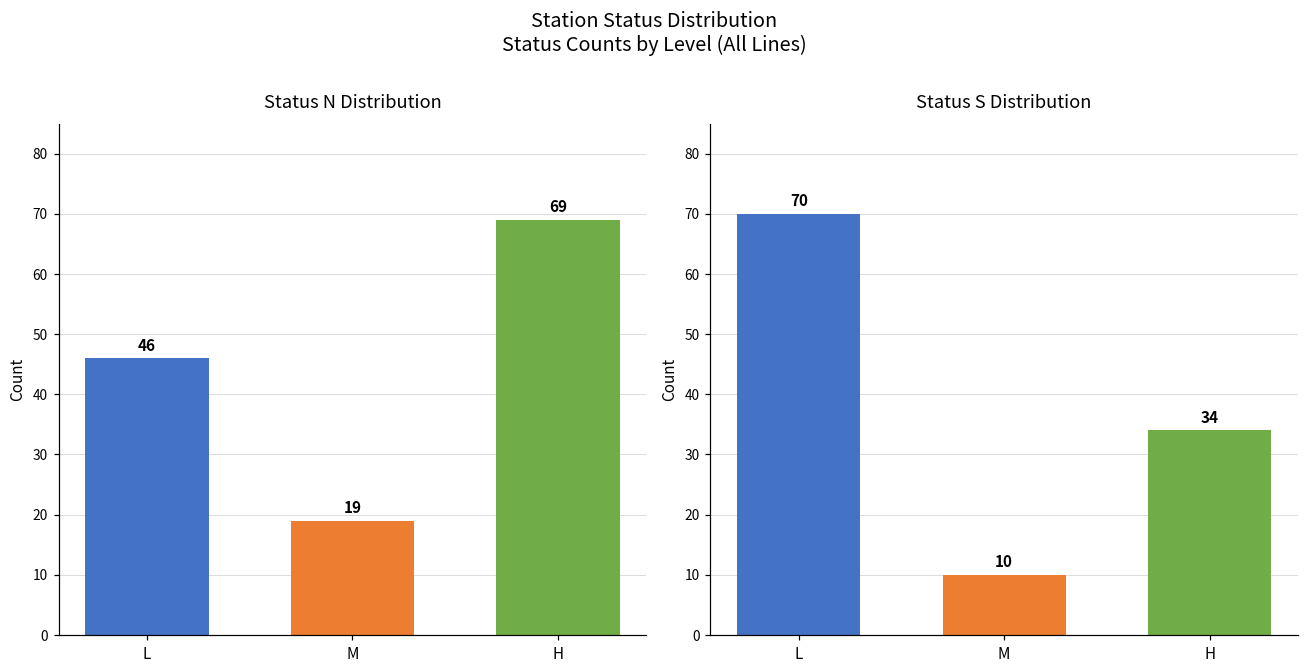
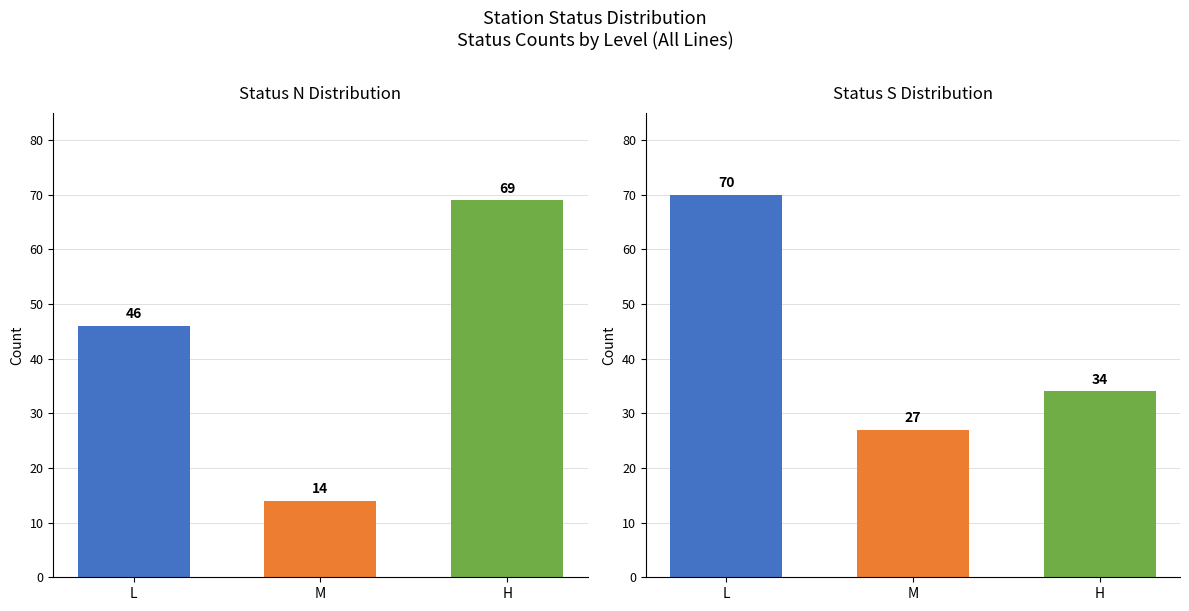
Status N Distribution, M: 19 -> 14
Status S Distribution, M: 10 -> 27
